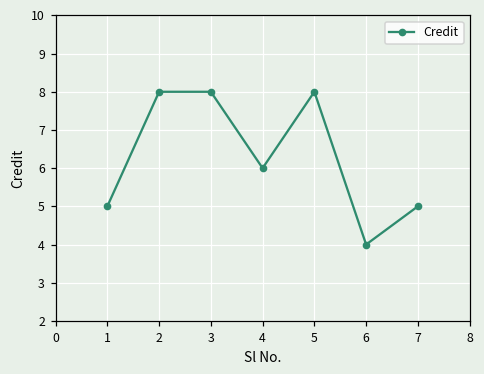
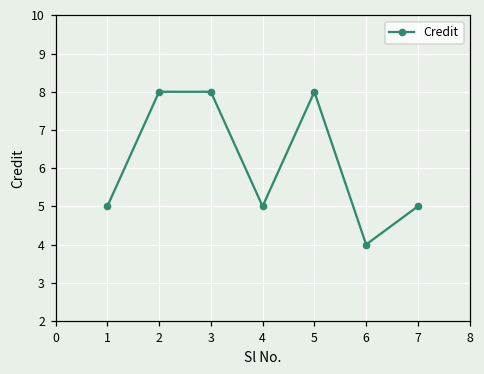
4: 6 -> 5
